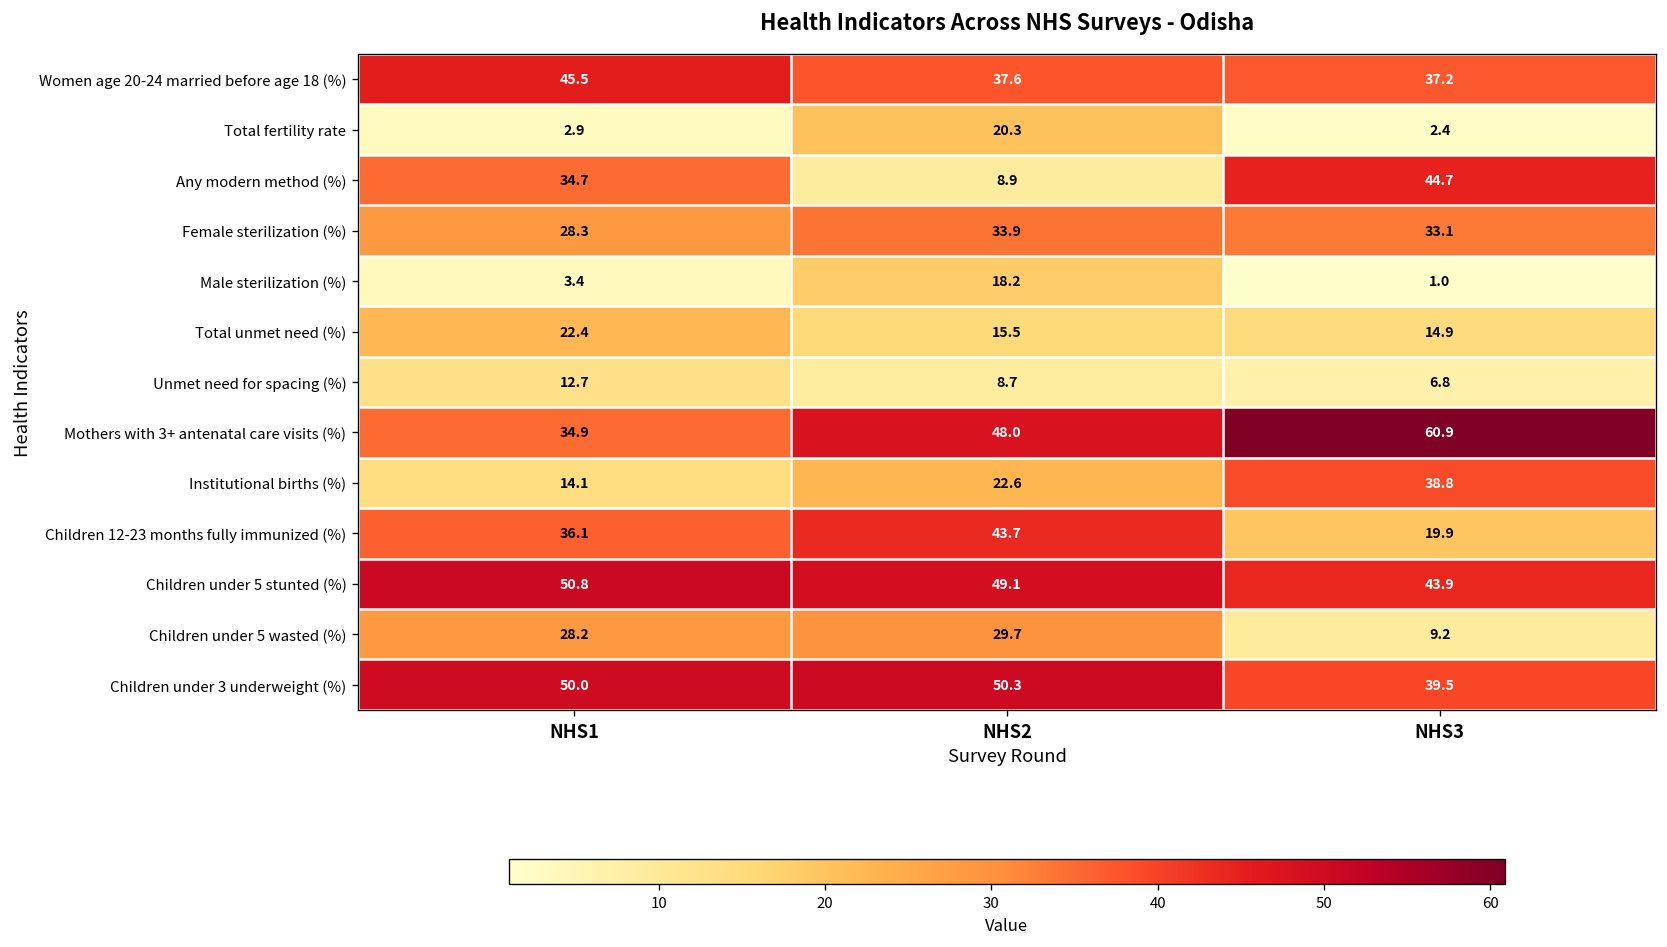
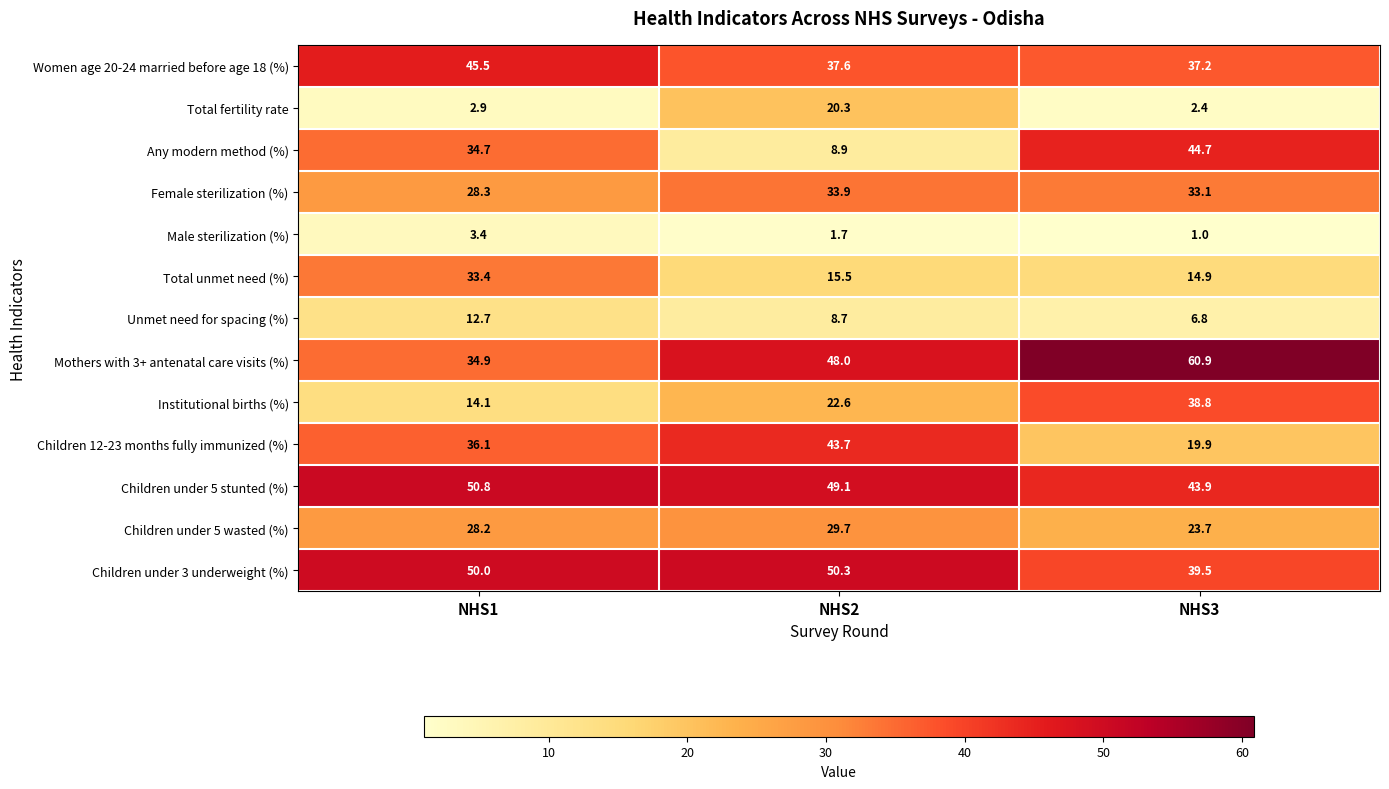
Male sterilization (%), NHS2: 18.2 -> 1.7
Total unmet need (%), NHS1: 22.4 -> 33.4
Children under 5 wasted (%), NHS3: 9.2 -> 23.7
